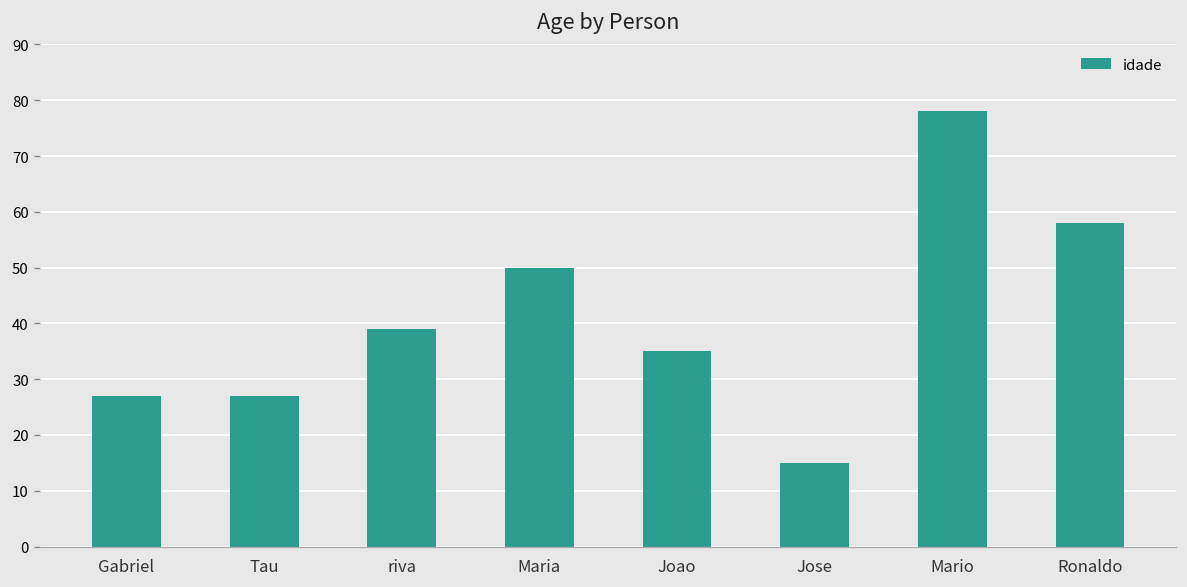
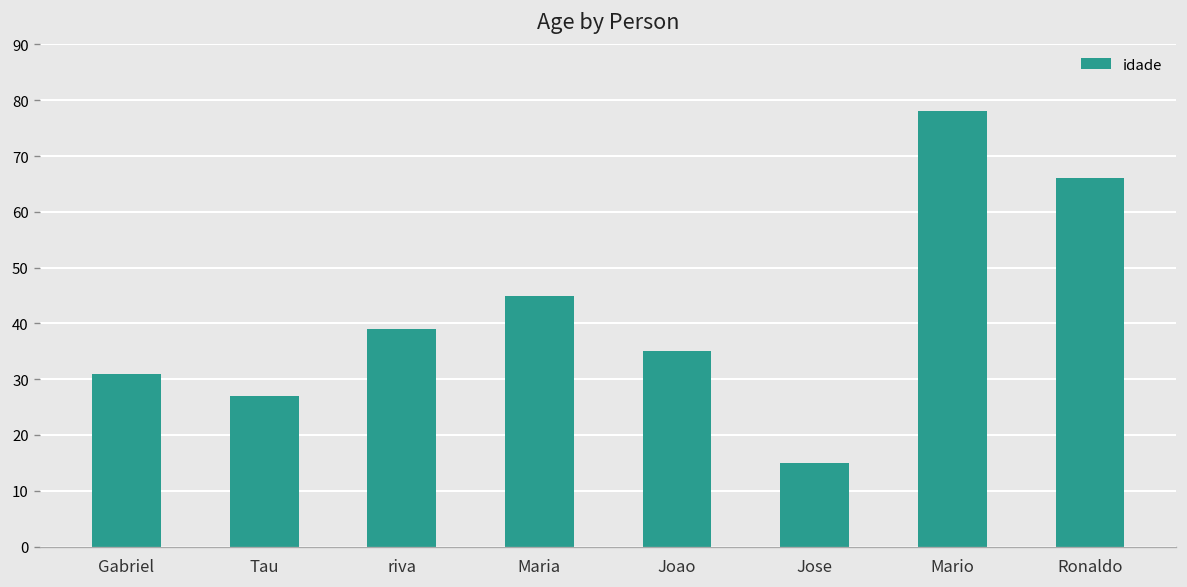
Gabriel: 27 -> 31
Maria: 50 -> 45
Ronaldo: 58 -> 66
